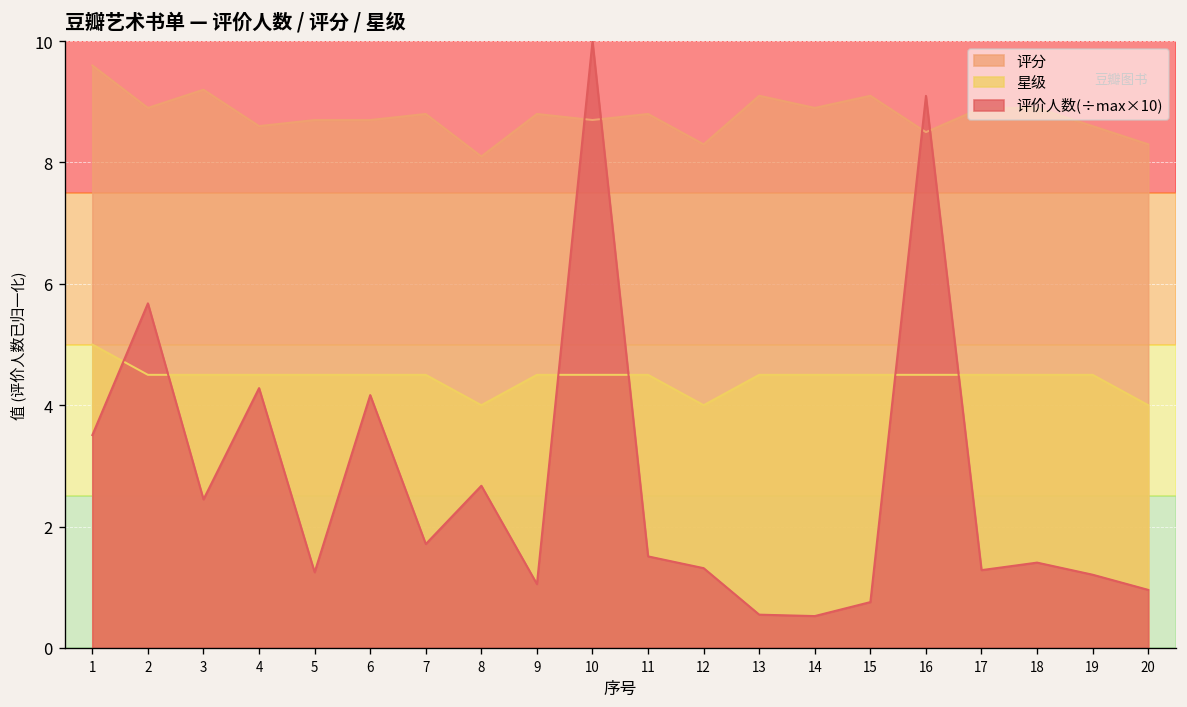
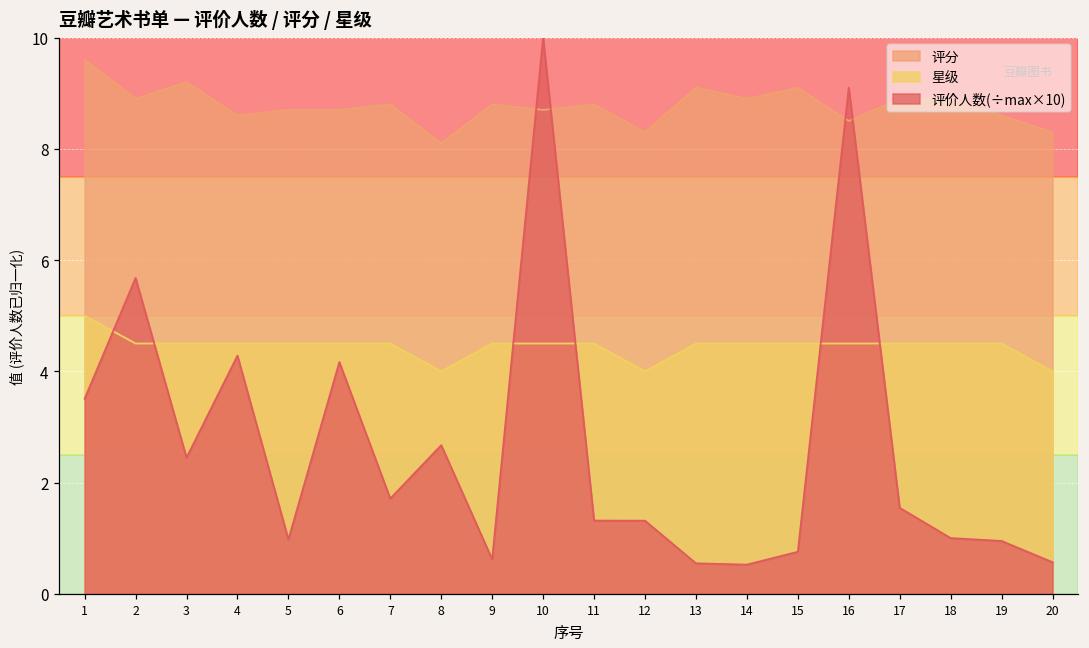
评价人数(÷max×10), 5: 1.2 -> 1.0
评价人数(÷max×10), 9: 1.1 -> 0.6
评价人数(÷max×10), 11: 1.5 -> 1.3
评价人数(÷max×10), 17: 1.3 -> 1.5
评价人数(÷max×10), 18: 1.4 -> 1.0
评价人数(÷max×10), 19: 1.2 -> 0.9
评价人数(÷max×10), 20: 1.0 -> 0.6
